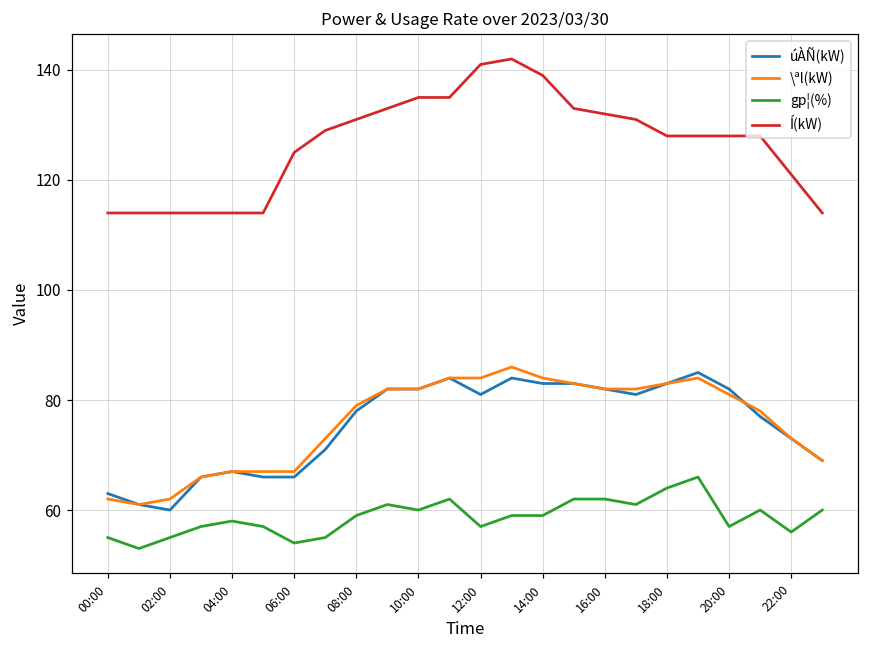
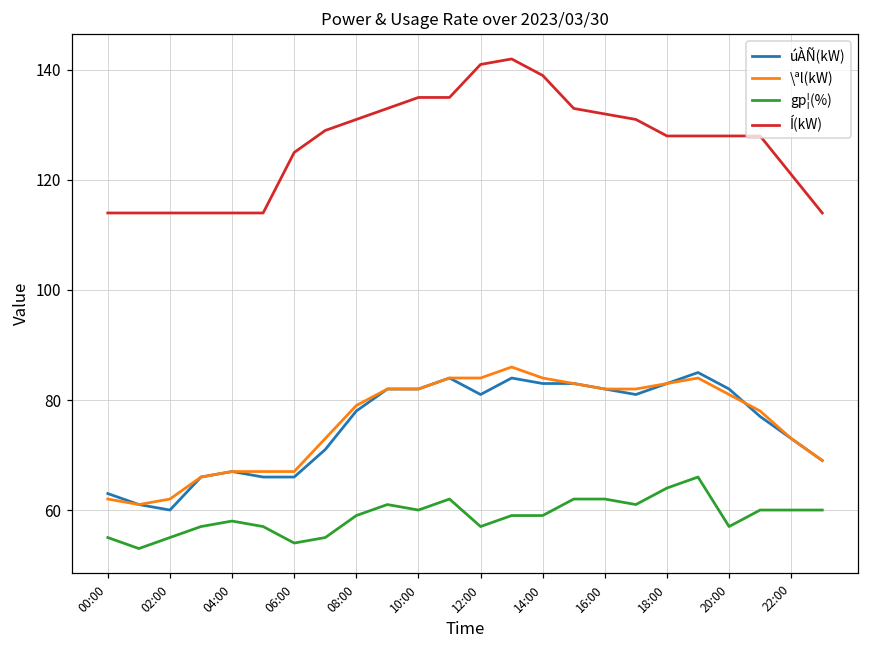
gp¦(%), 22:00: 56 -> 60
